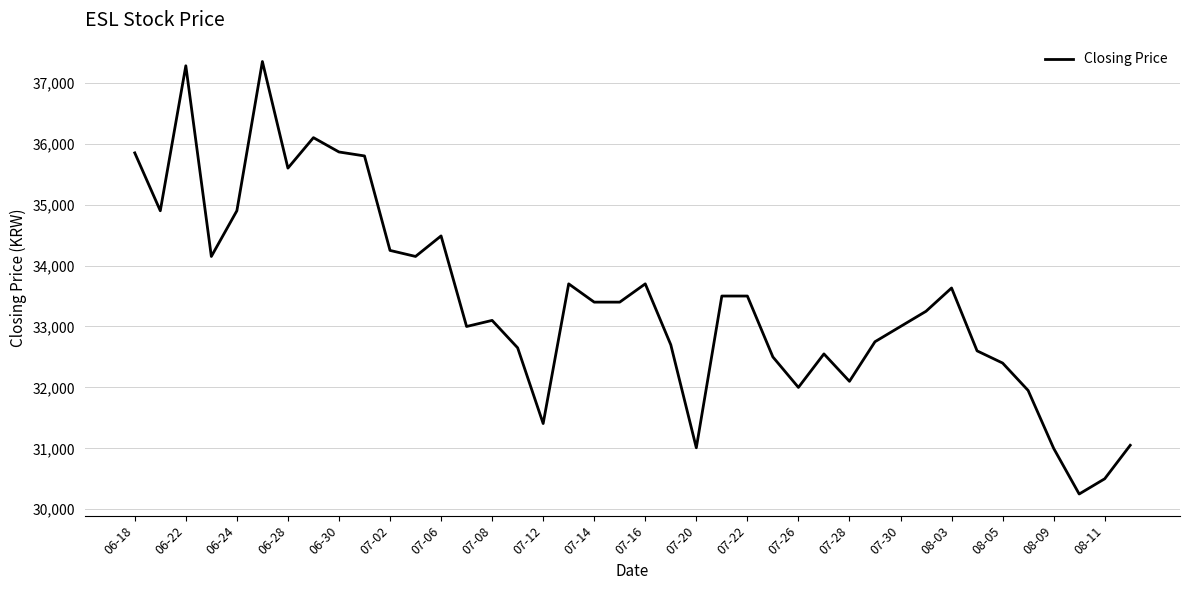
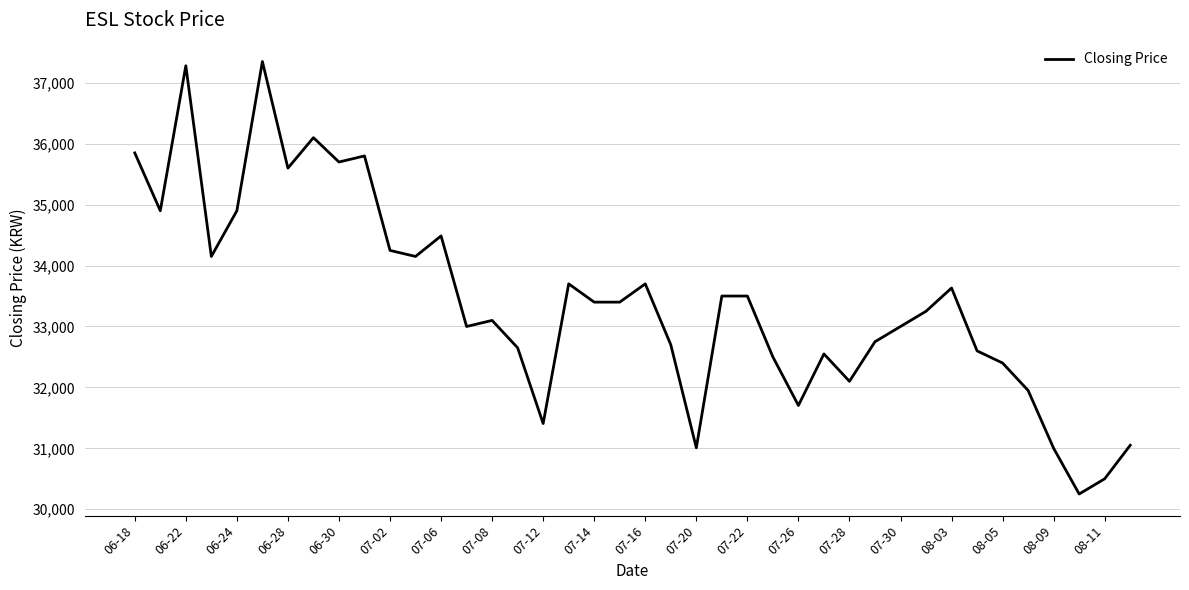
06-30: 35,900 -> 35,700
07-26: 32,000 -> 31,700
